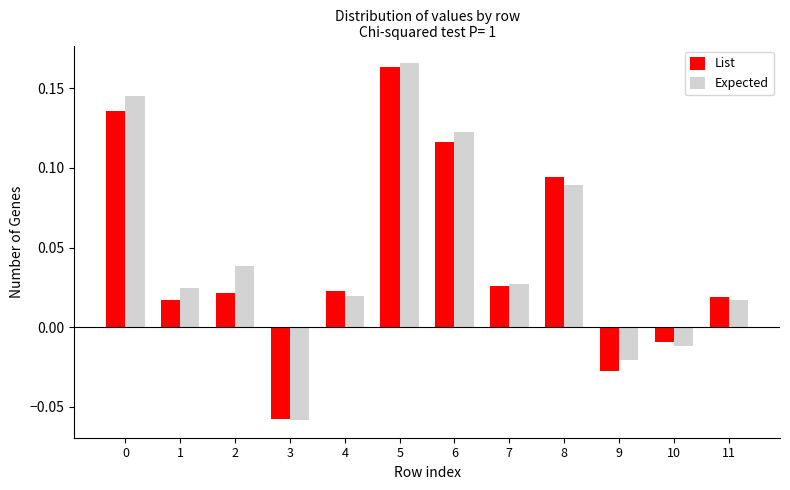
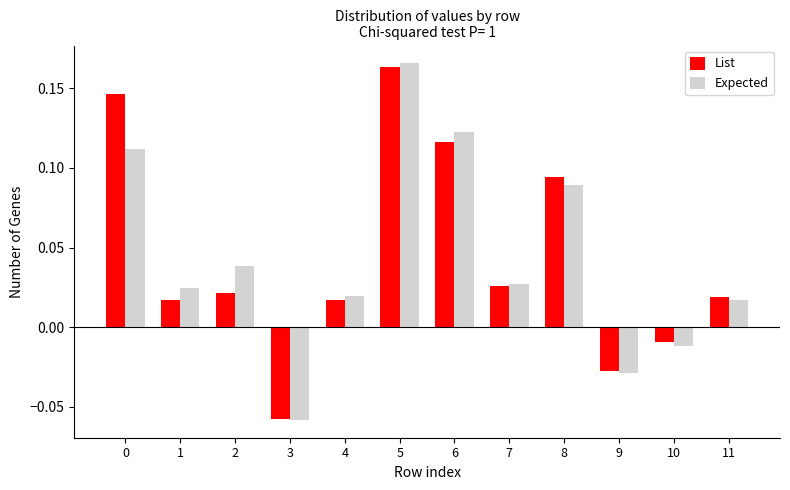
List, 0: 0.136 -> 0.146
Expected, 0: 0.145 -> 0.112
List, 4: 0.023 -> 0.017
Expected, 9: -0.021 -> -0.029
